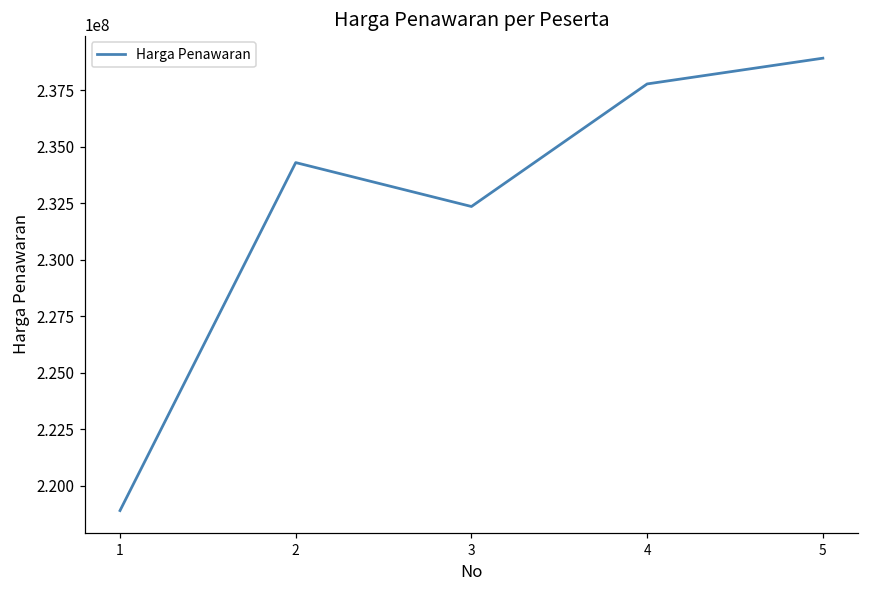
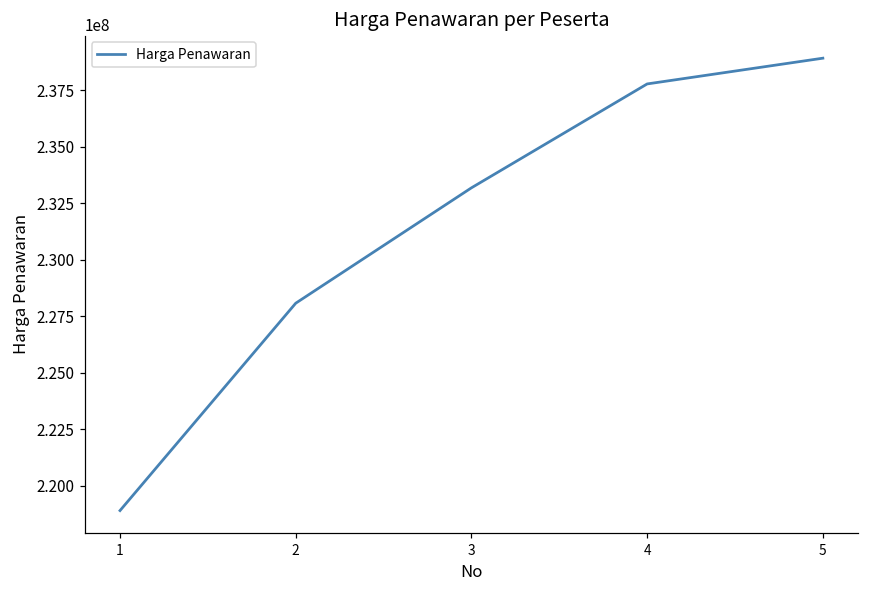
2: 234300000 -> 228100000
3: 232400000 -> 233200000
